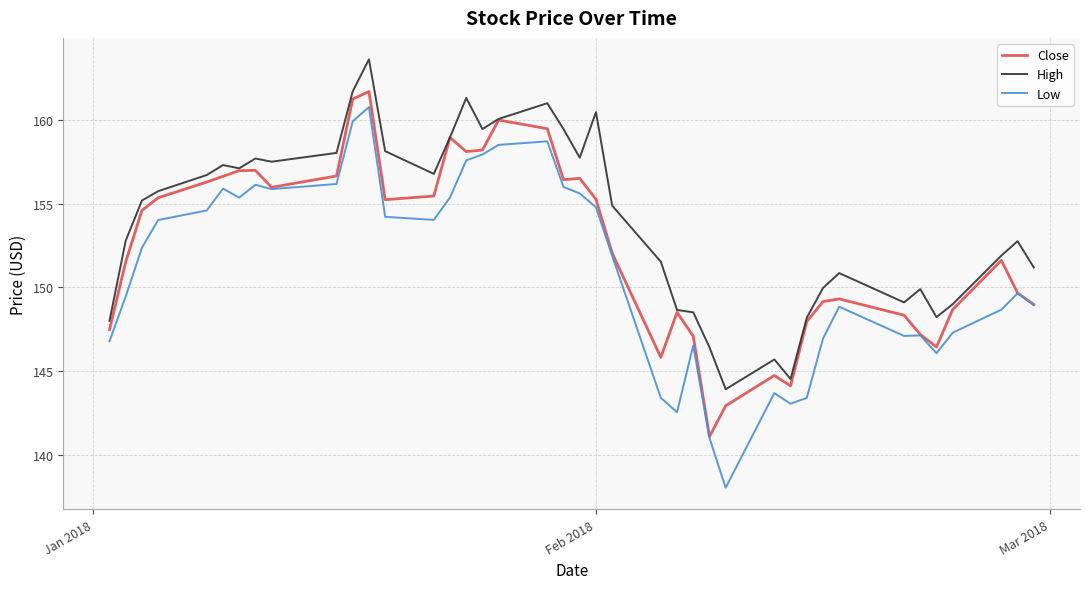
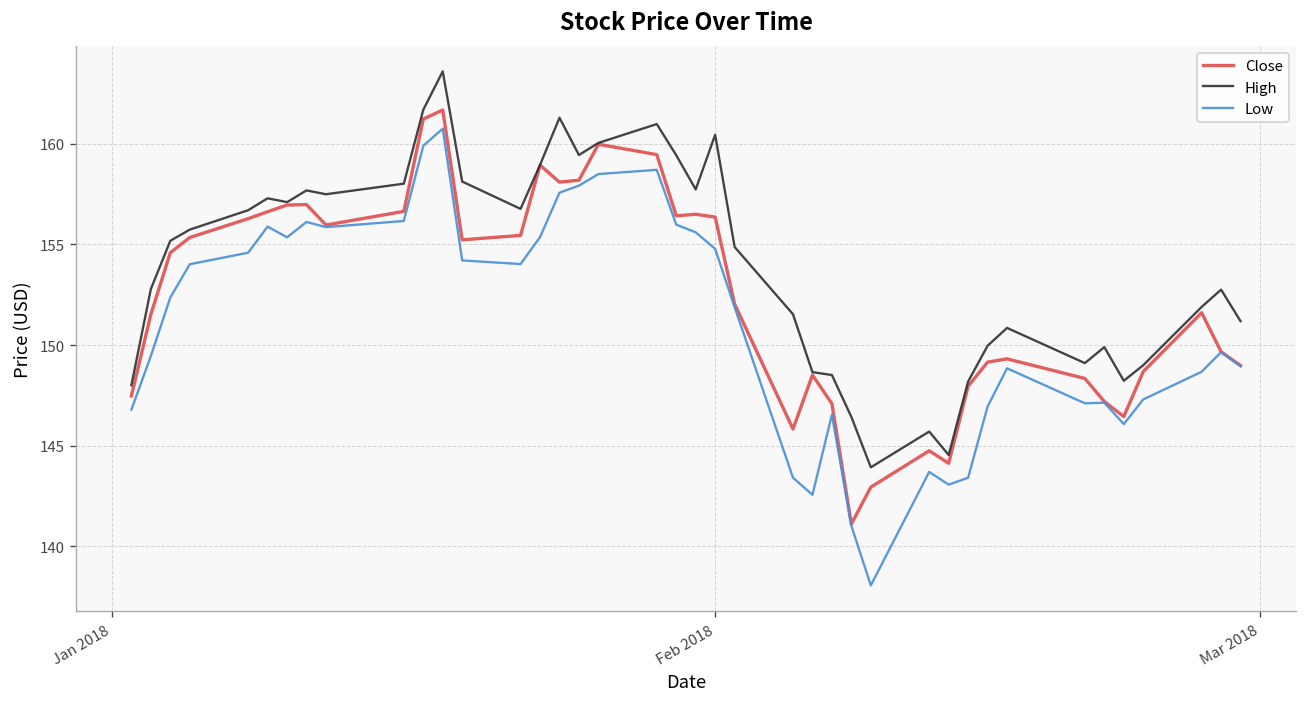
Close, Feb 2018: 155.3 -> 156.4
